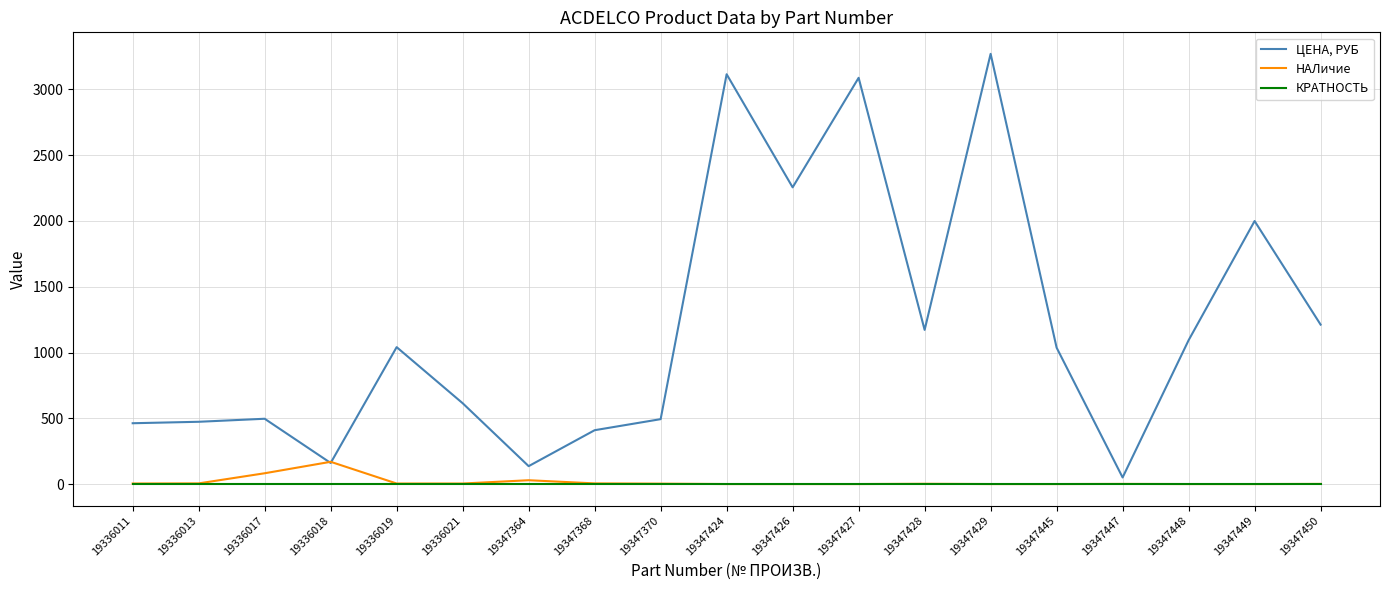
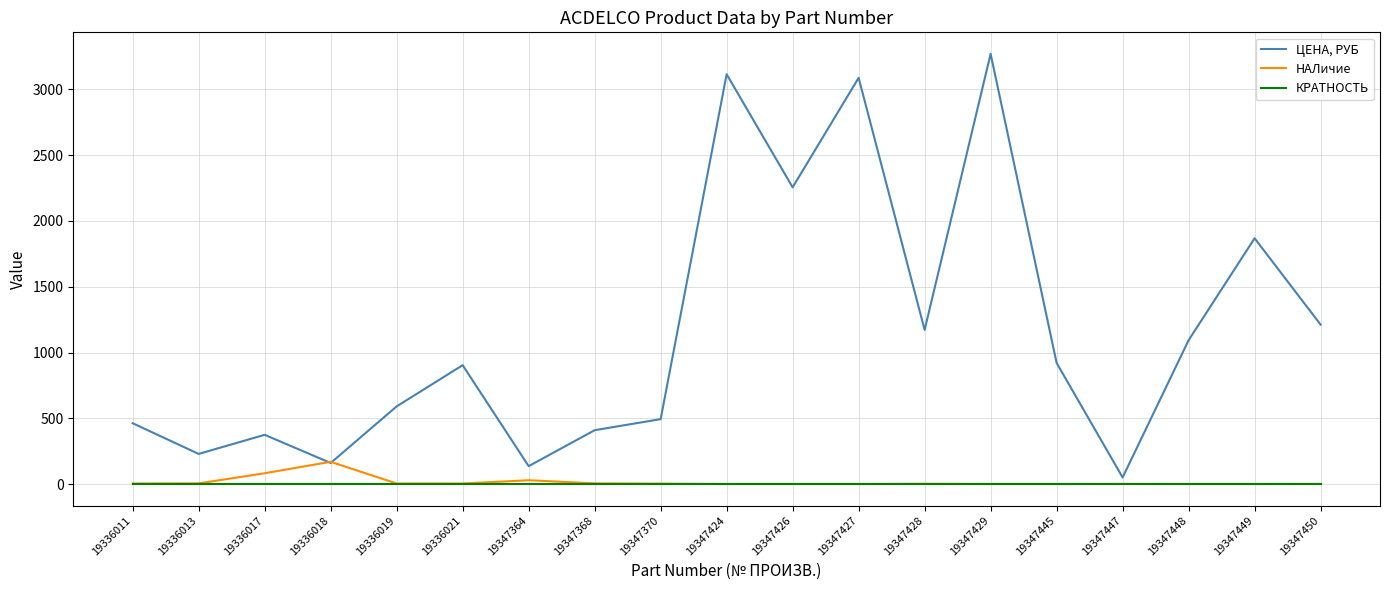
ЦЕНА, РУБ, 19336013: 470 -> 230
ЦЕНА, РУБ, 19336017: 500 -> 380
ЦЕНА, РУБ, 19336019: 1040 -> 590
ЦЕНА, РУБ, 19336021: 620 -> 900
ЦЕНА, РУБ, 19347445: 1040 -> 920
ЦЕНА, РУБ, 19347449: 2000 -> 1870
